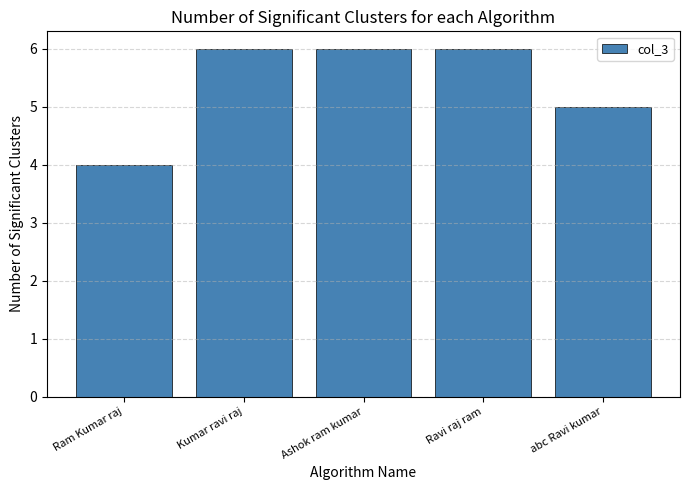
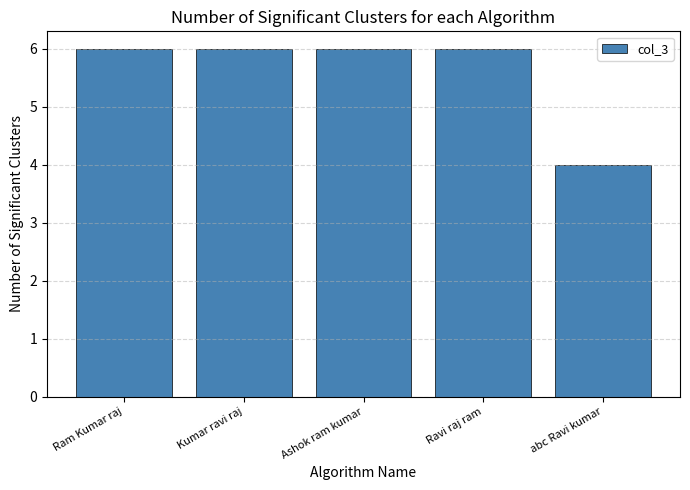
Ram Kumar raj: 4 -> 6
abc Ravi kumar: 5 -> 4
